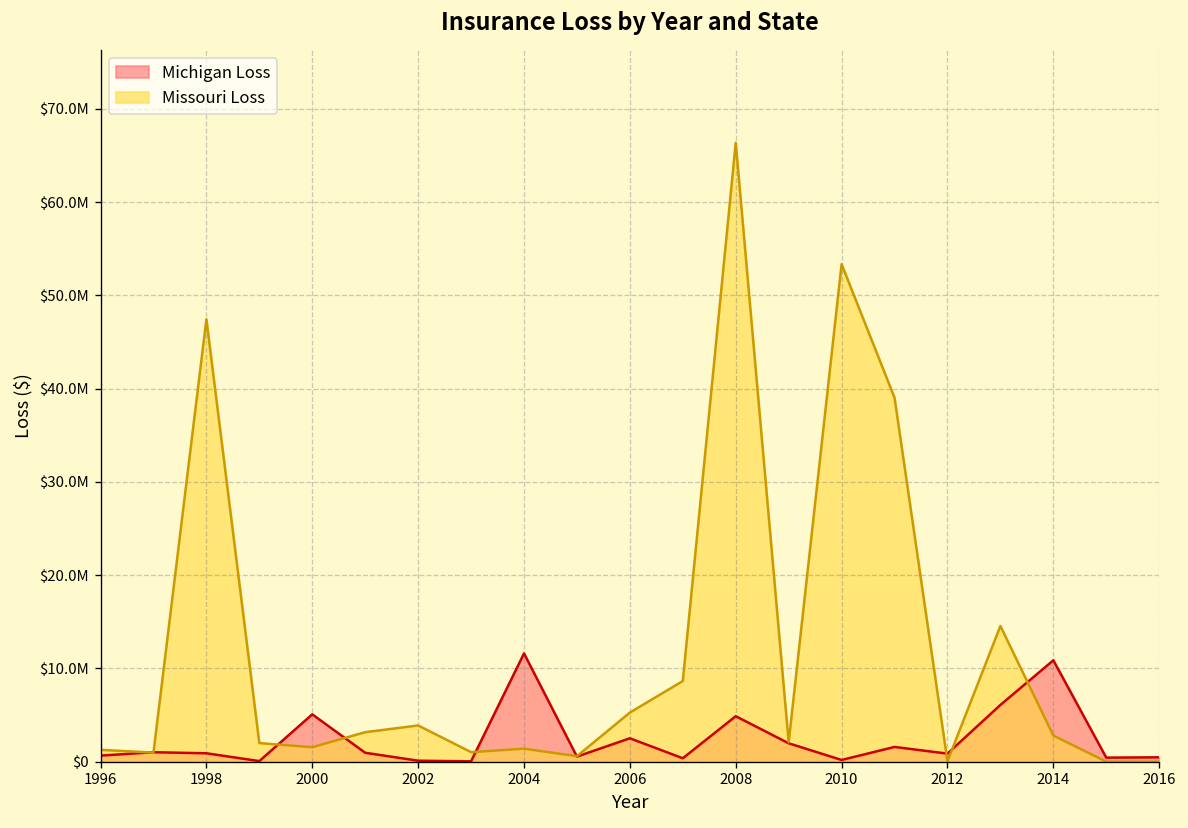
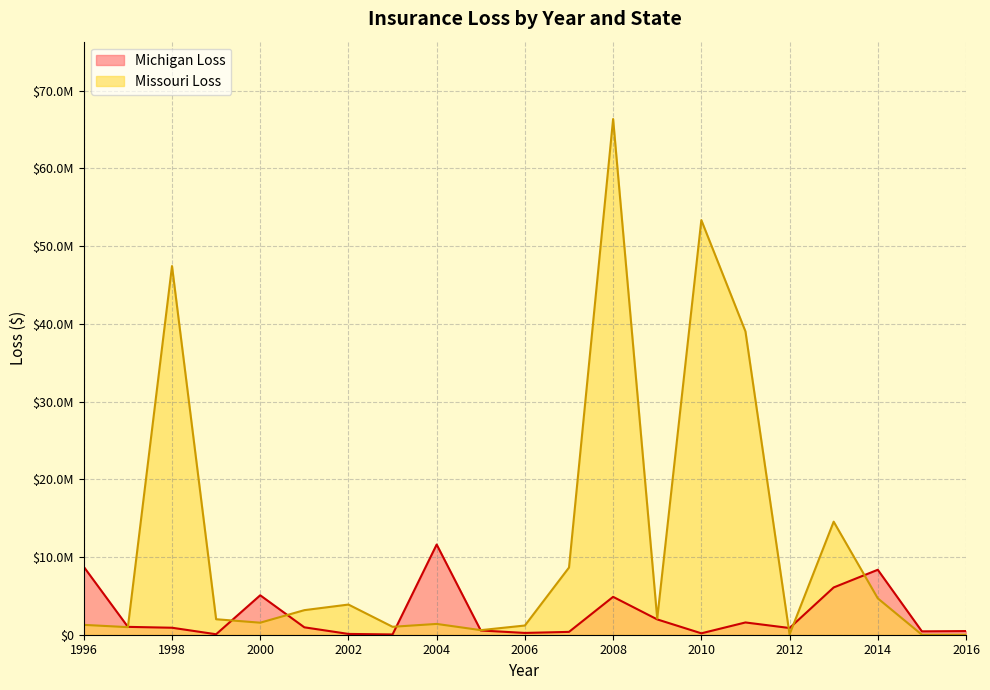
Michigan Loss, 1996: $1000000 -> $9000000
Michigan Loss, 2006: $3000000 -> $0
Missouri Loss, 2006: $5000000 -> $1000000
Michigan Loss, 2014: $11000000 -> $8000000
Missouri Loss, 2014: $3000000 -> $5000000
